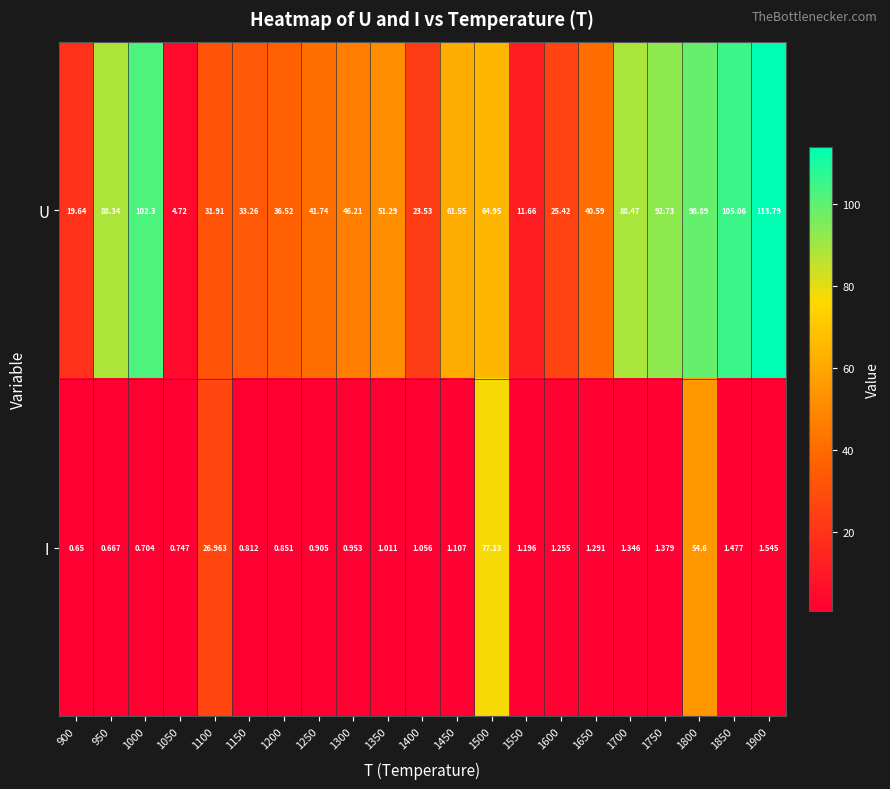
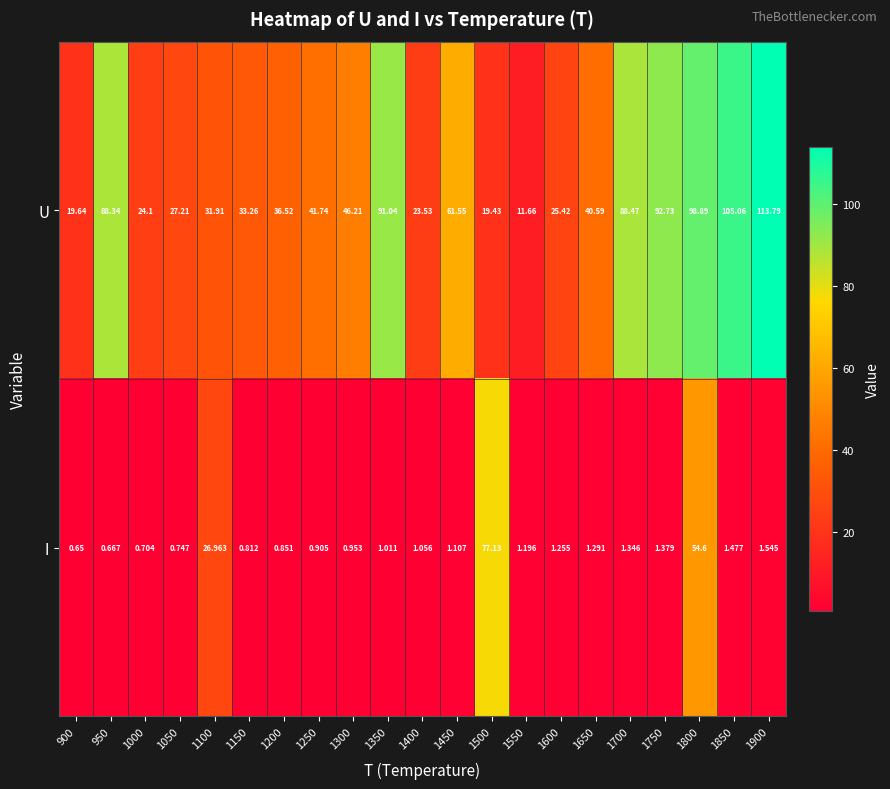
U, 1000: 102.3 -> 24.1
U, 1050: 4.72 -> 27.21
U, 1350: 51.29 -> 91.04
U, 1500: 64.95 -> 19.43
